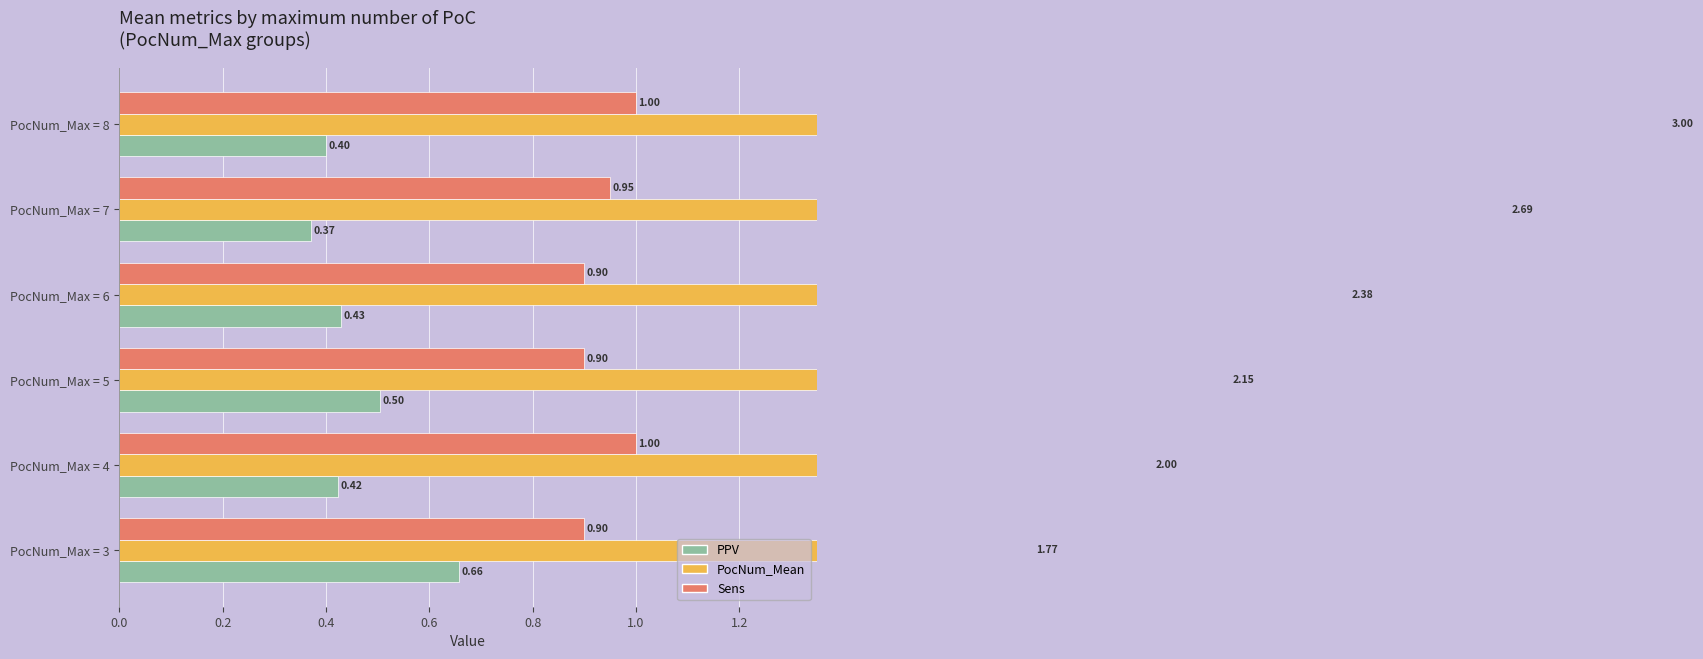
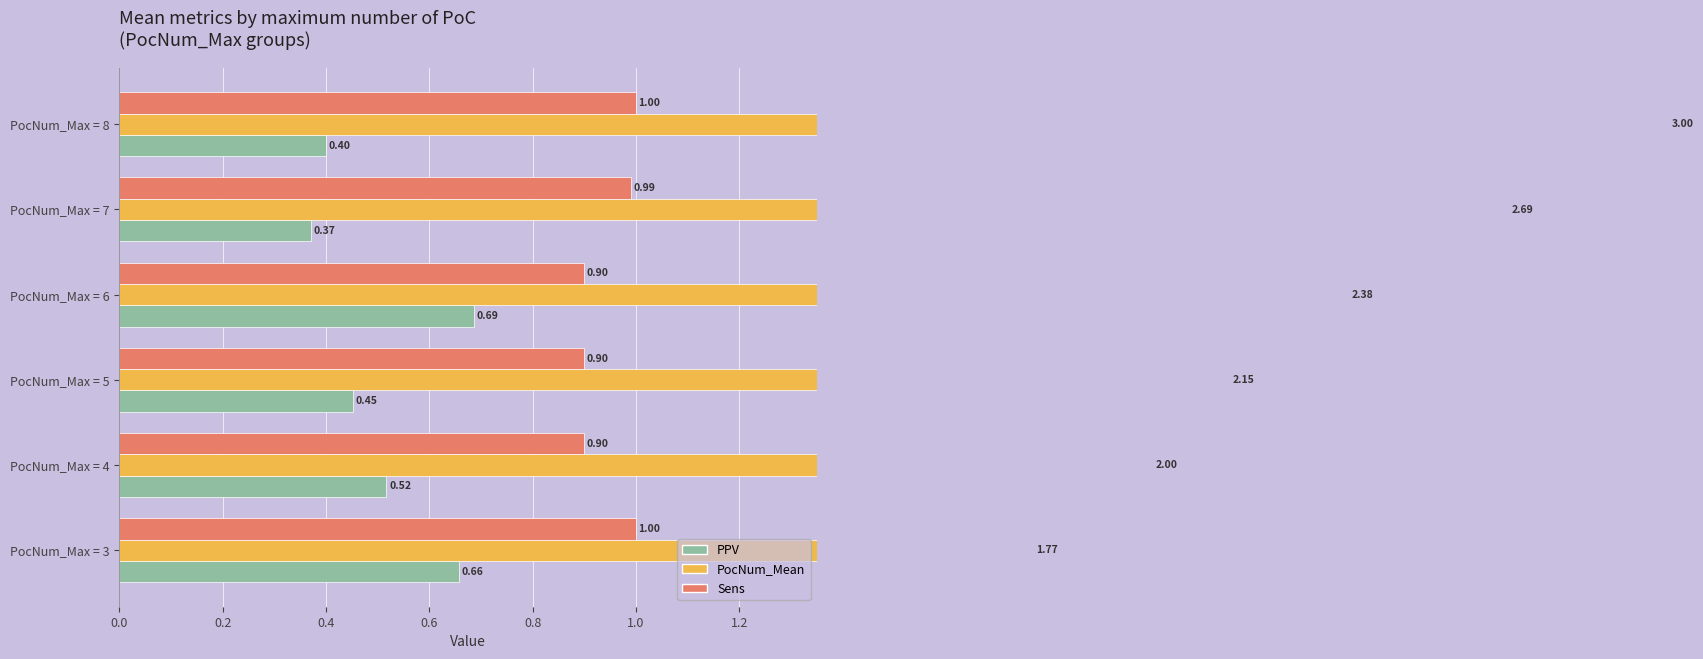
Sens, PocNum_Max = 7: 0.95 -> 0.99
PPV, PocNum_Max = 6: 0.43 -> 0.69
PPV, PocNum_Max = 5: 0.50 -> 0.45
Sens, PocNum_Max = 4: 1.00 -> 0.90
PPV, PocNum_Max = 4: 0.42 -> 0.52
Sens, PocNum_Max = 3: 0.90 -> 1.00
